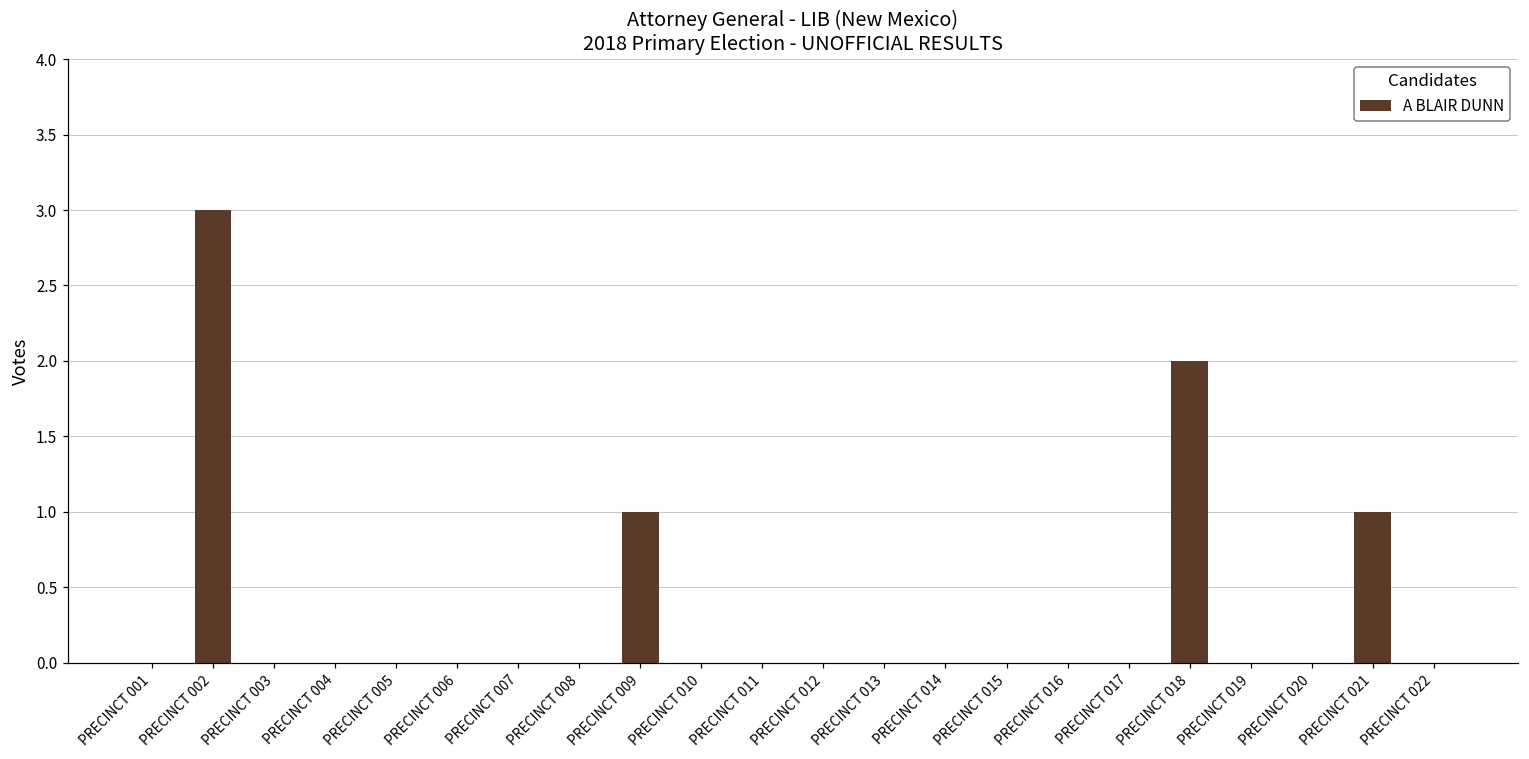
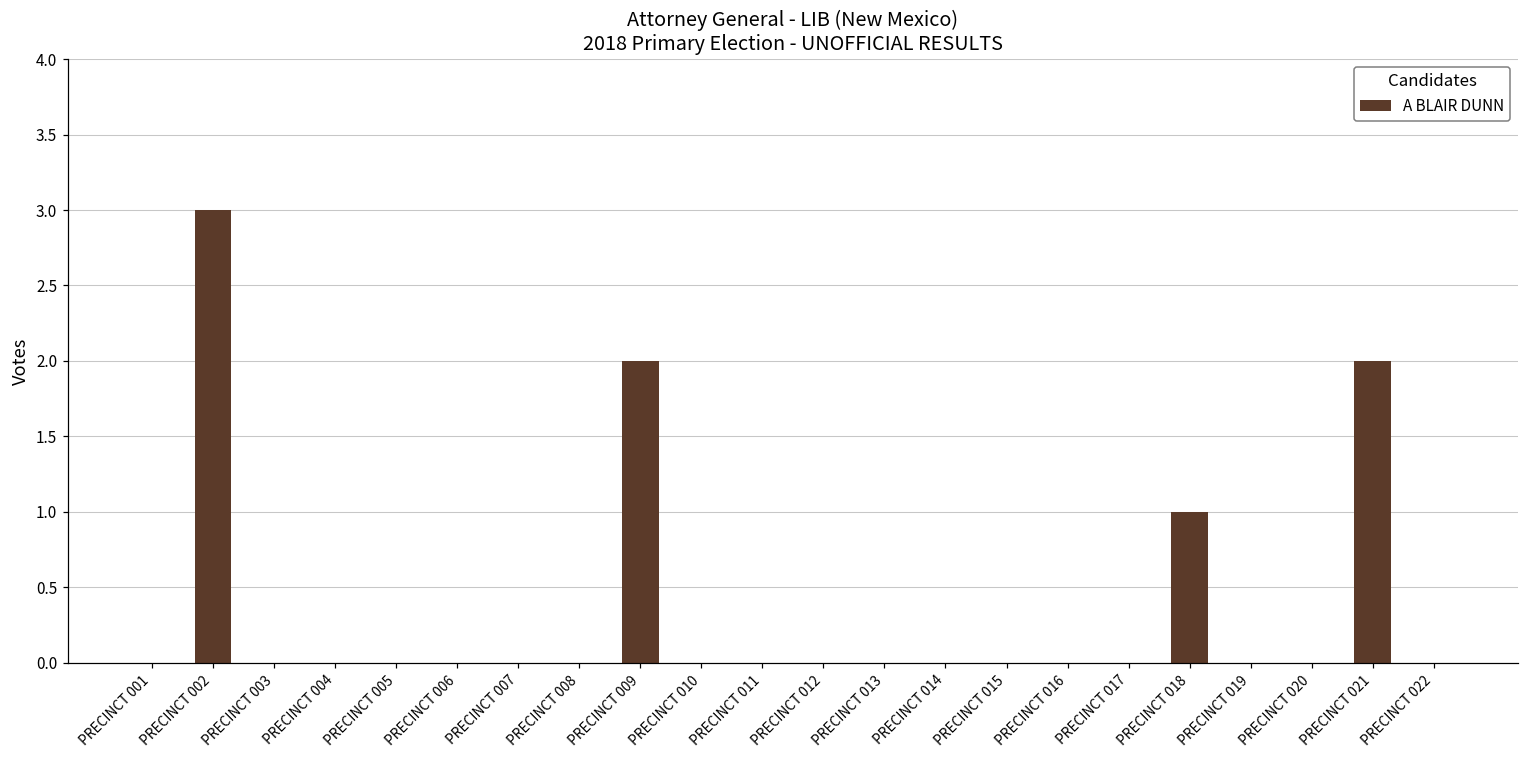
PRECINCT 009: 1 -> 2
PRECINCT 018: 2 -> 1
PRECINCT 021: 1 -> 2
